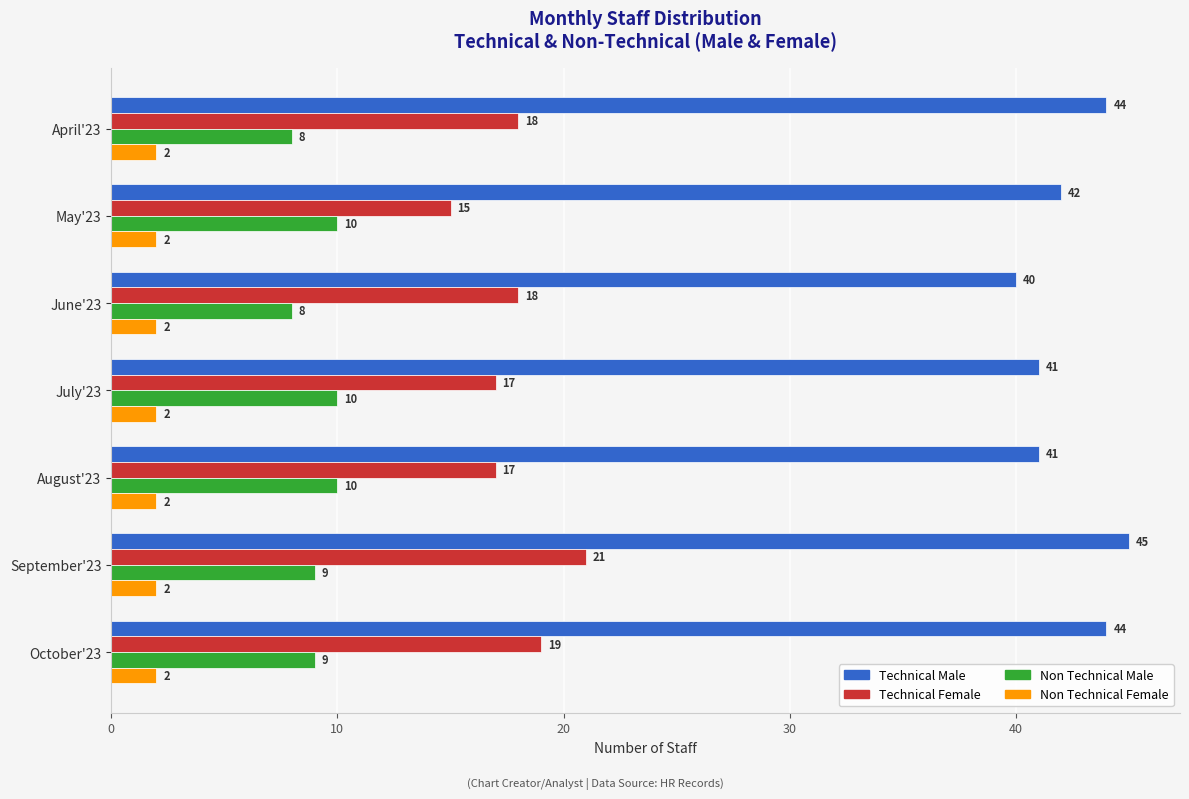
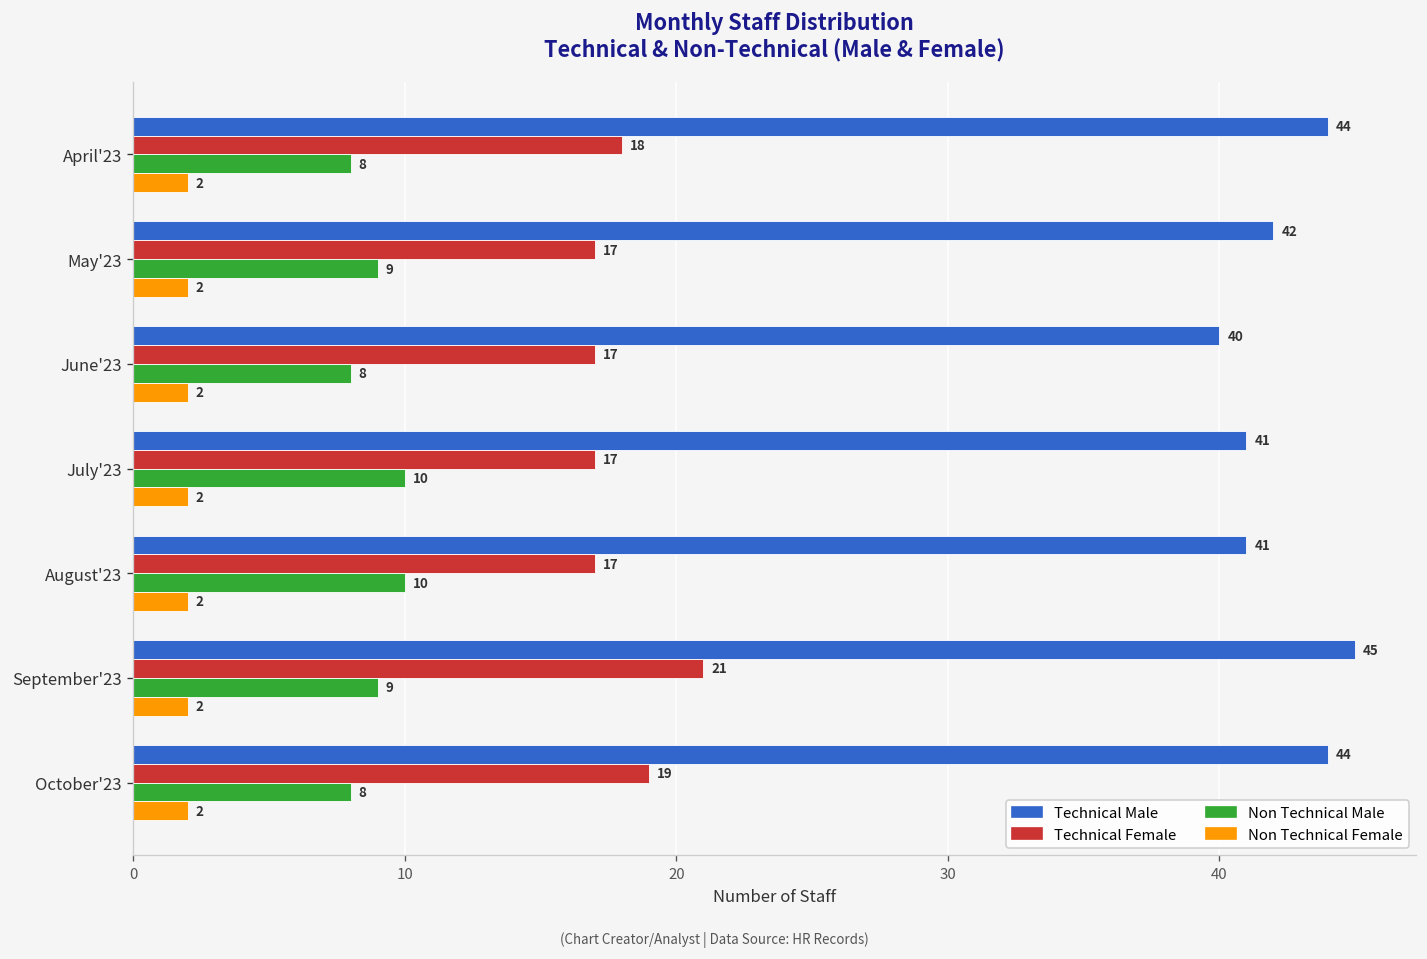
Technical Female, May'23: 15 -> 17
Non Technical Male, May'23: 10 -> 9
Technical Female, June'23: 18 -> 17
Non Technical Male, October'23: 9 -> 8
